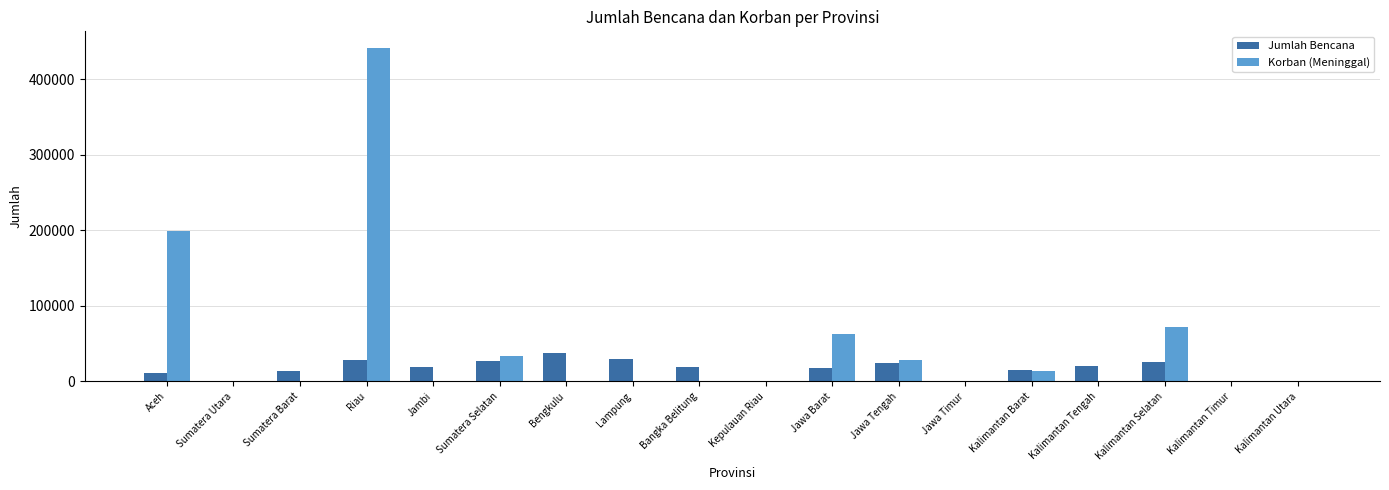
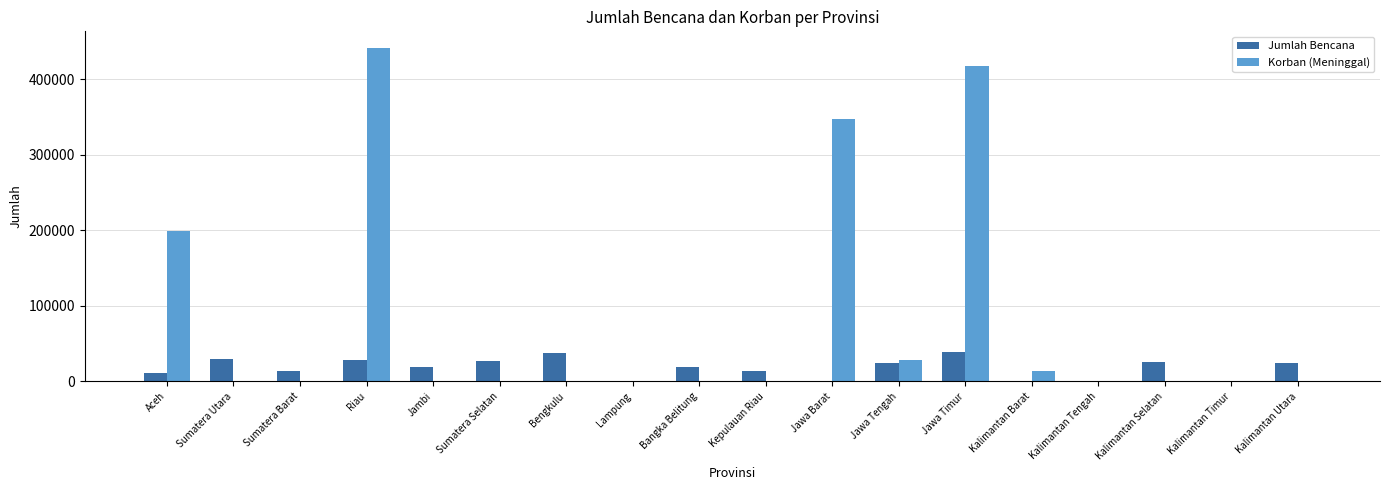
Jumlah Bencana, Sumatera Utara: 0 -> 30000
Korban (Meninggal), Sumatera Selatan: 30000 -> 0
Jumlah Bencana, Lampung: 30000 -> 0
Jumlah Bencana, Kepulauan Riau: 0 -> 10000
Jumlah Bencana, Jawa Barat: 20000 -> 0
Korban (Meninggal), Jawa Barat: 60000 -> 350000
Jumlah Bencana, Jawa Timur: 0 -> 40000
Korban (Meninggal), Jawa Timur: 0 -> 420000
Jumlah Bencana, Kalimantan Barat: 10000 -> 0
Jumlah Bencana, Kalimantan Tengah: 20000 -> 0
Korban (Meninggal), Kalimantan Selatan: 70000 -> 0
Jumlah Bencana, Kalimantan Utara: 0 -> 20000
